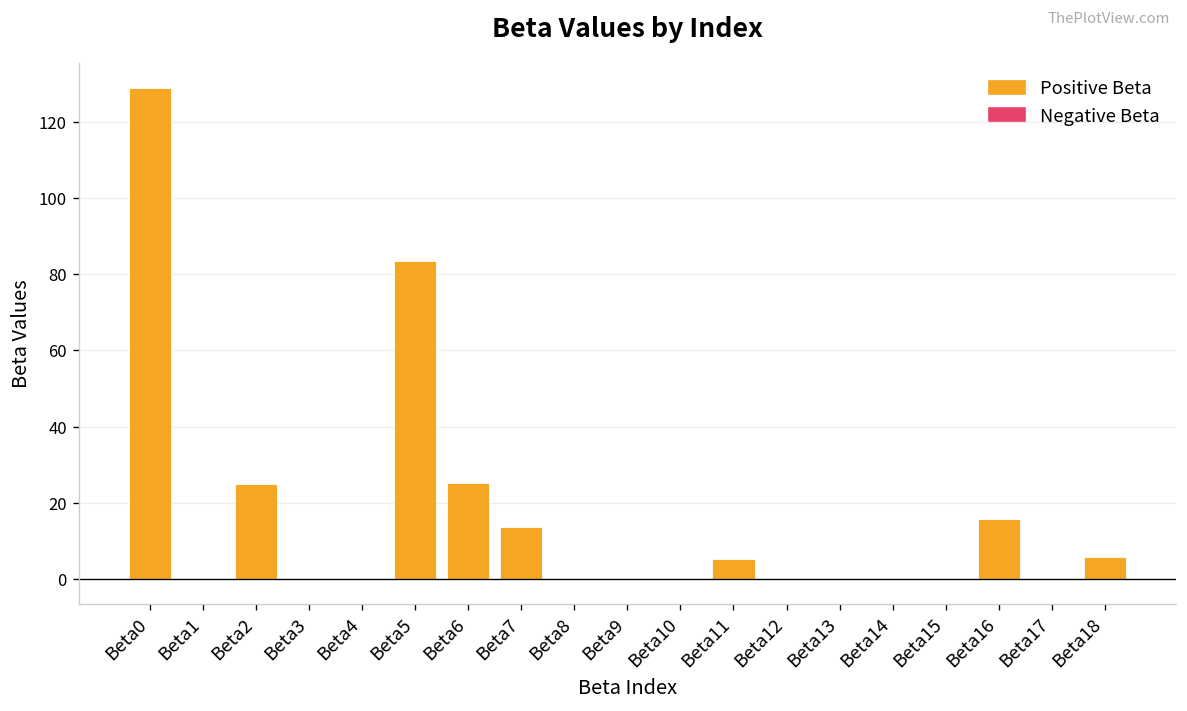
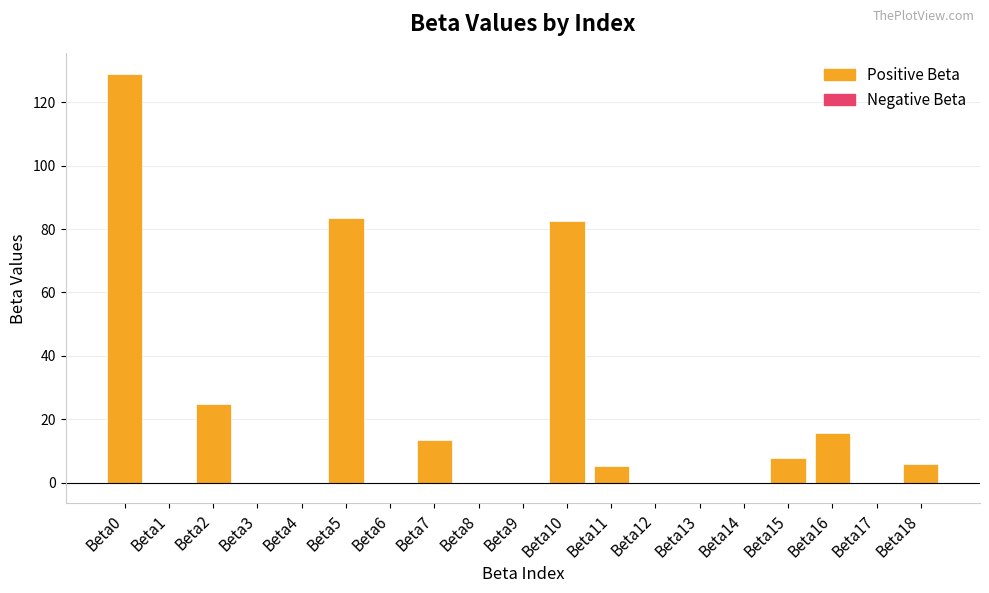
Positive Beta, Beta6: 25 -> 0
Positive Beta, Beta10: 0 -> 83
Positive Beta, Beta15: 0 -> 8
